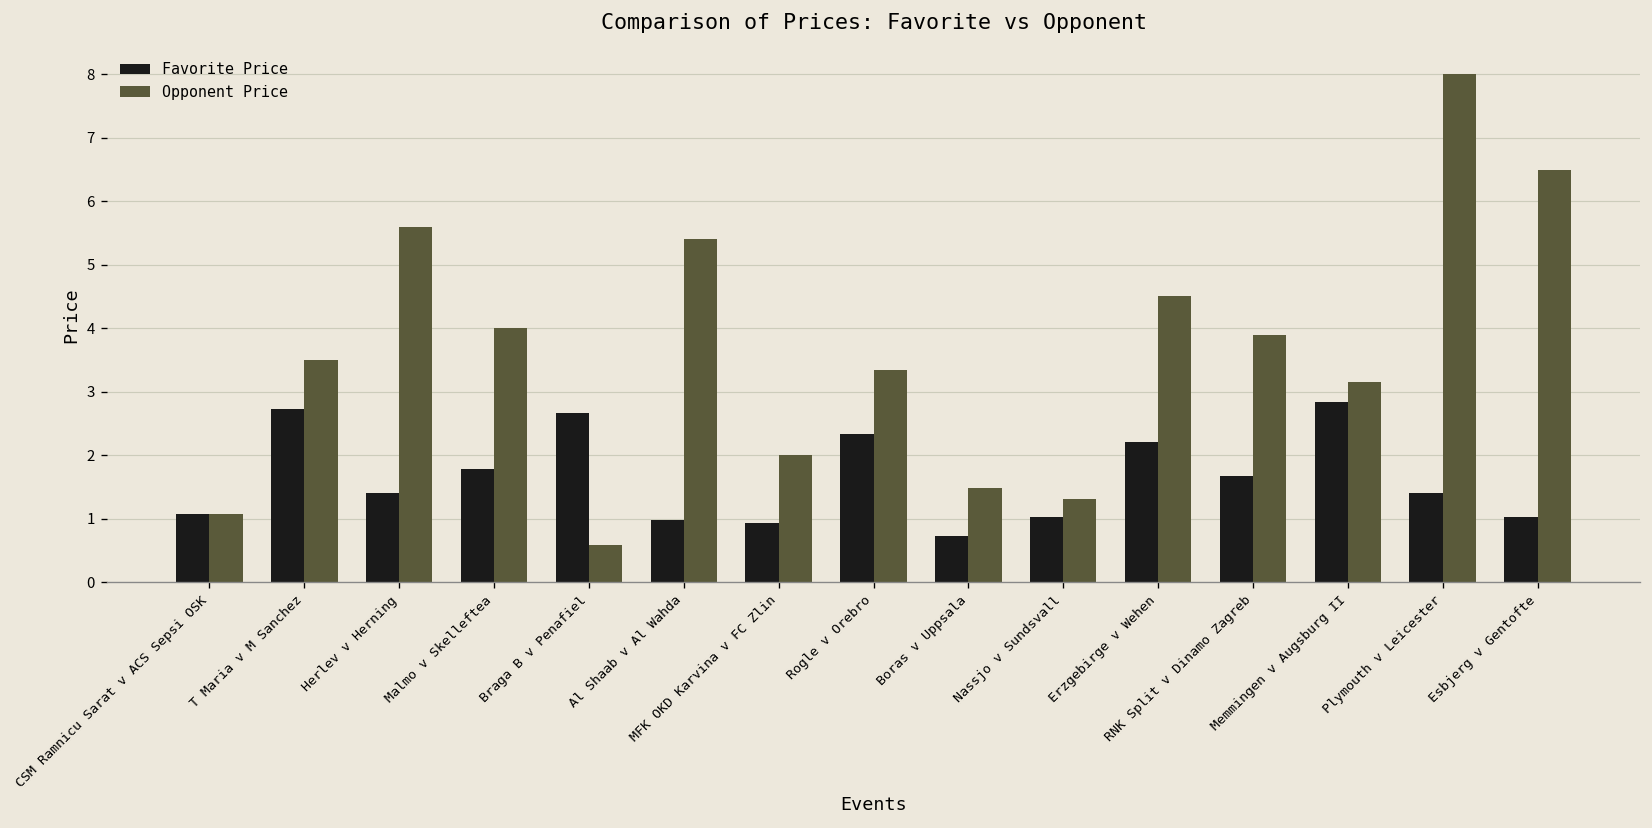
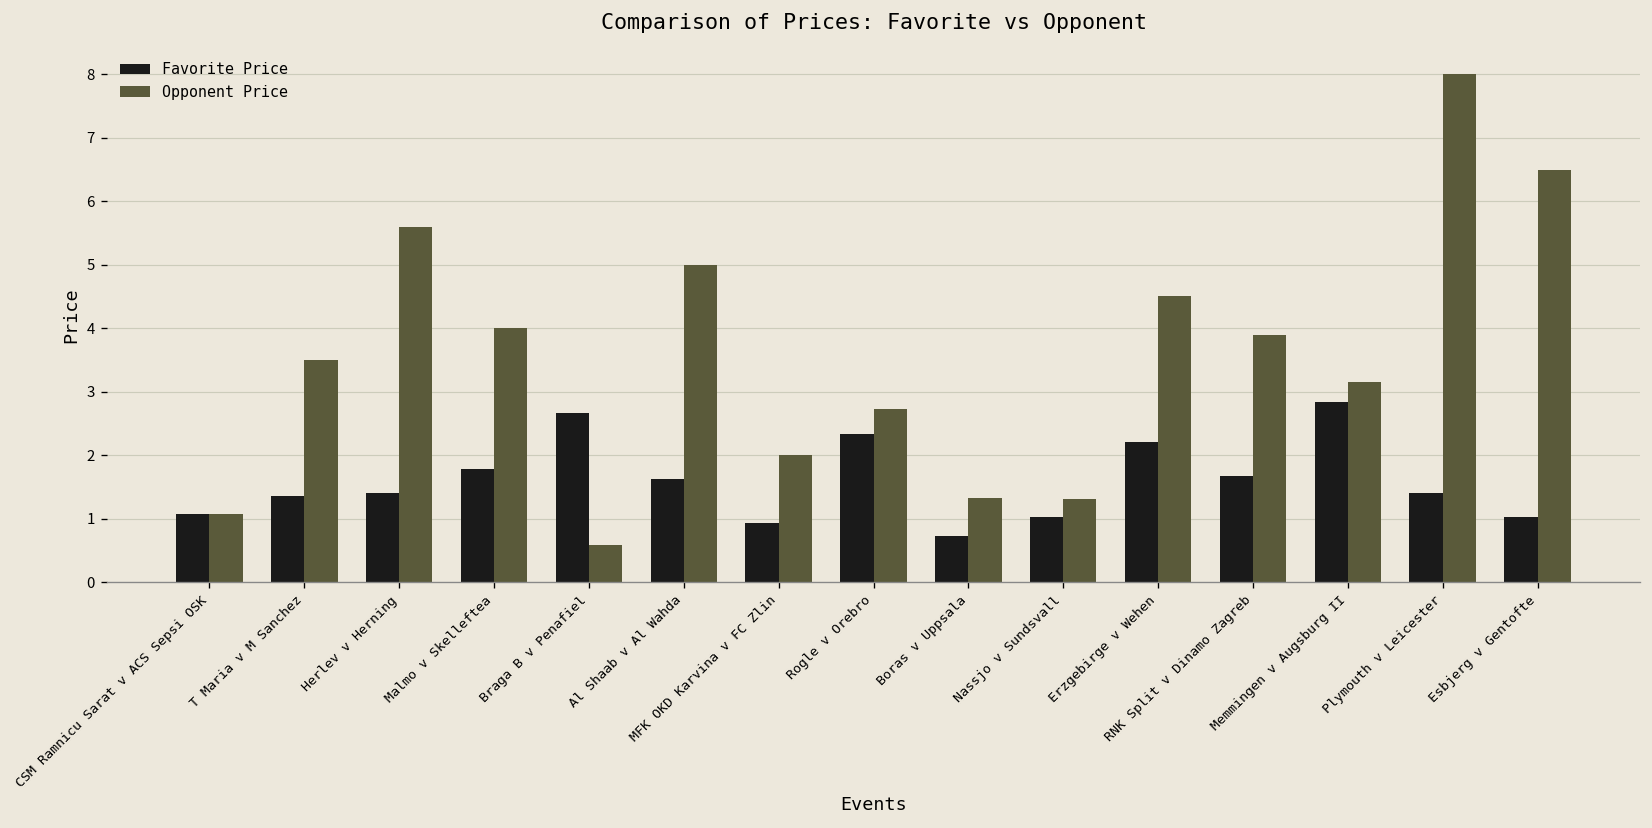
Favorite Price, T Maria v M Sanchez: 2.7 -> 1.4
Favorite Price, Al Shaab v Al Wahda: 1.0 -> 1.6
Opponent Price, Al Shaab v Al Wahda: 5.4 -> 5.0
Opponent Price, Rogle v Orebro: 3.3 -> 2.7
Opponent Price, Boras v Uppsala: 1.5 -> 1.3
